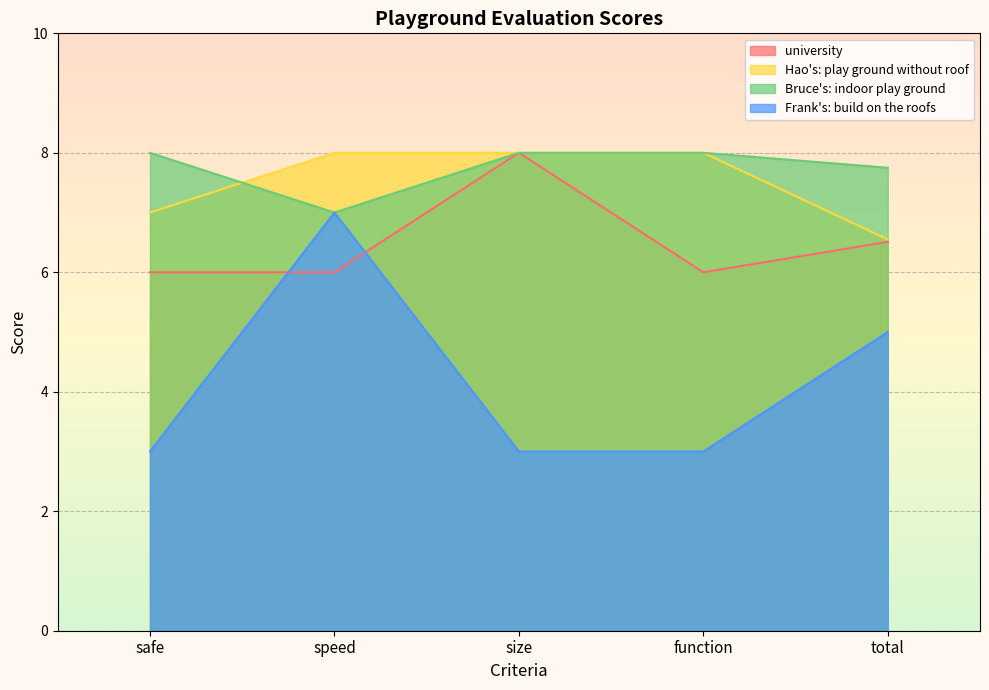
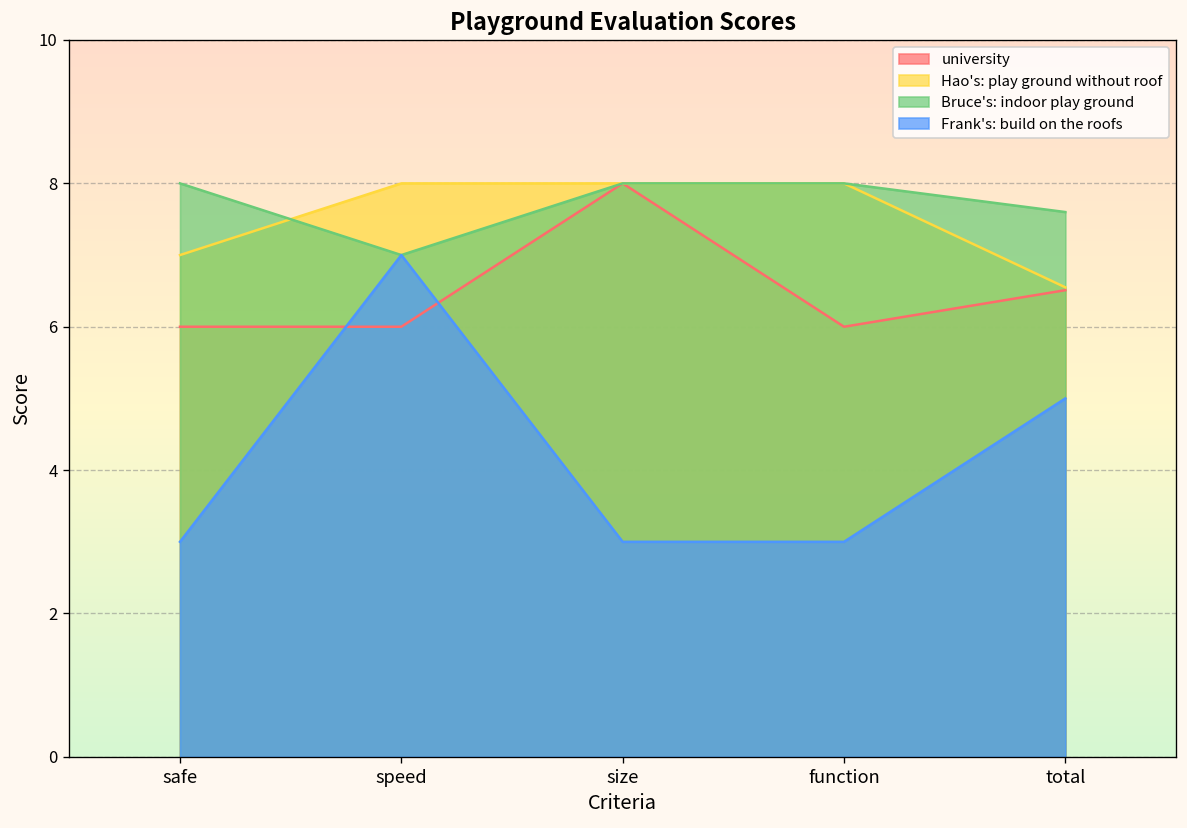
Bruce's: indoor play ground, total: 7.8 -> 7.6
